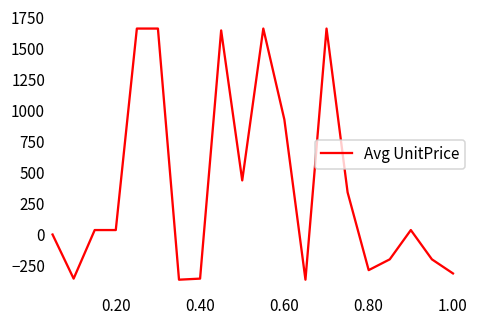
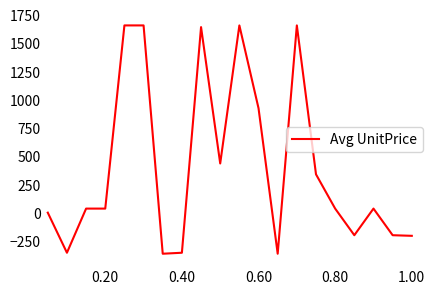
0.80: -290 -> 40
1.00: -310 -> -200
